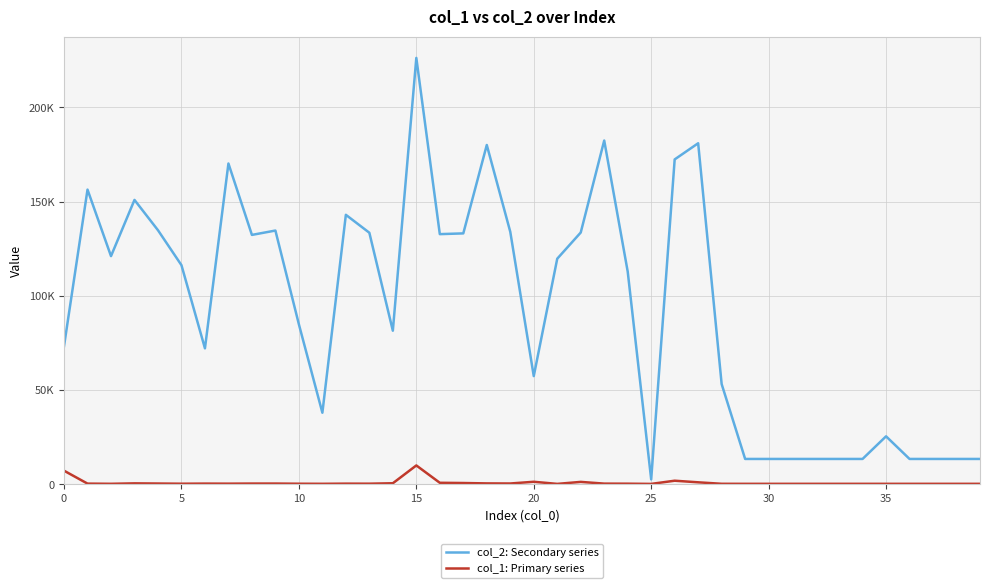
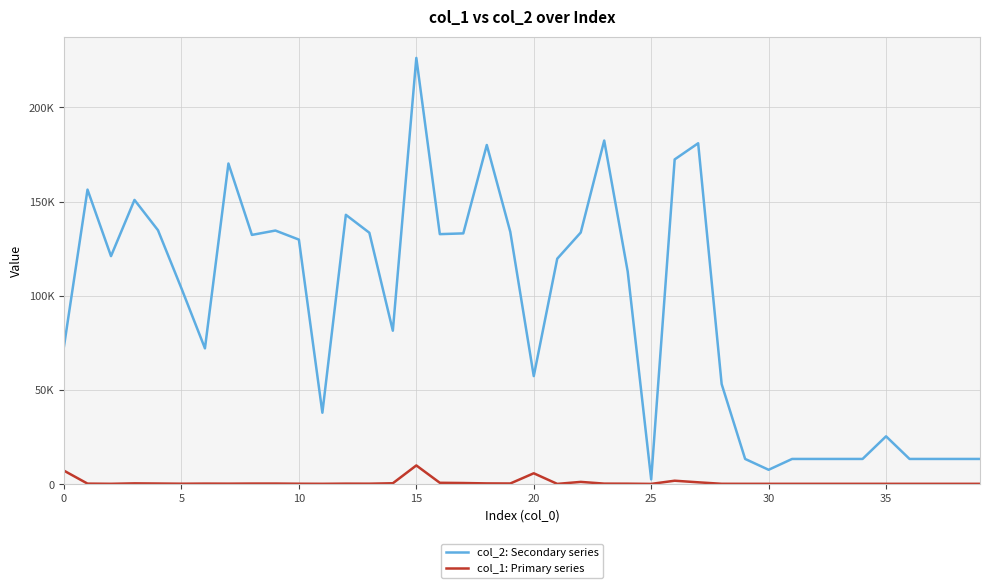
col_2: Secondary series, 5: 116000 -> 104000
col_2: Secondary series, 10: 85000 -> 130000
col_1: Primary series, 20: 1000 -> 6000
col_2: Secondary series, 30: 13000 -> 8000
